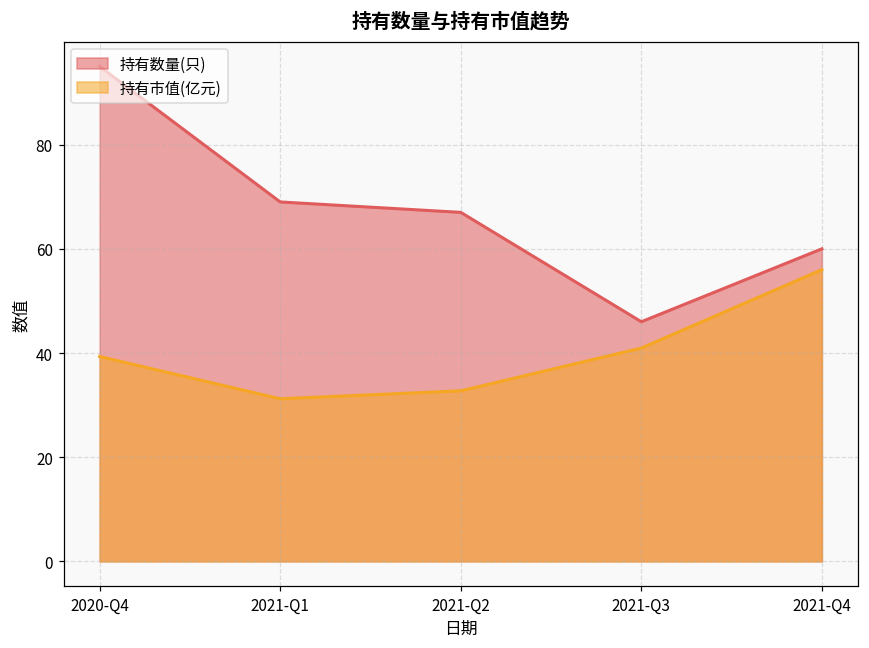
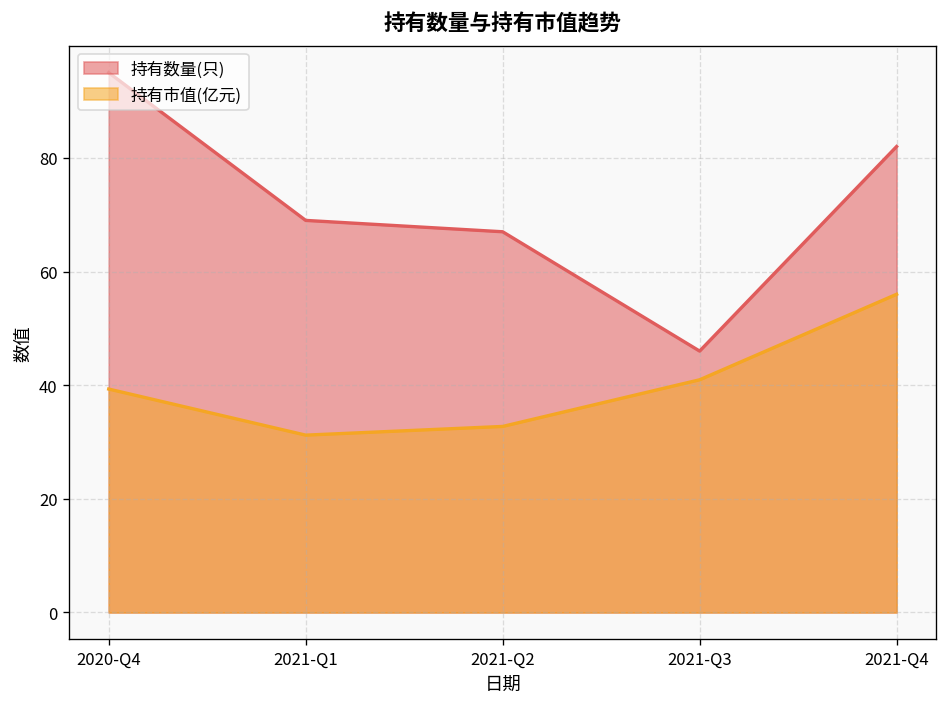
持有数量(只), 2021-Q4: 60 -> 82
